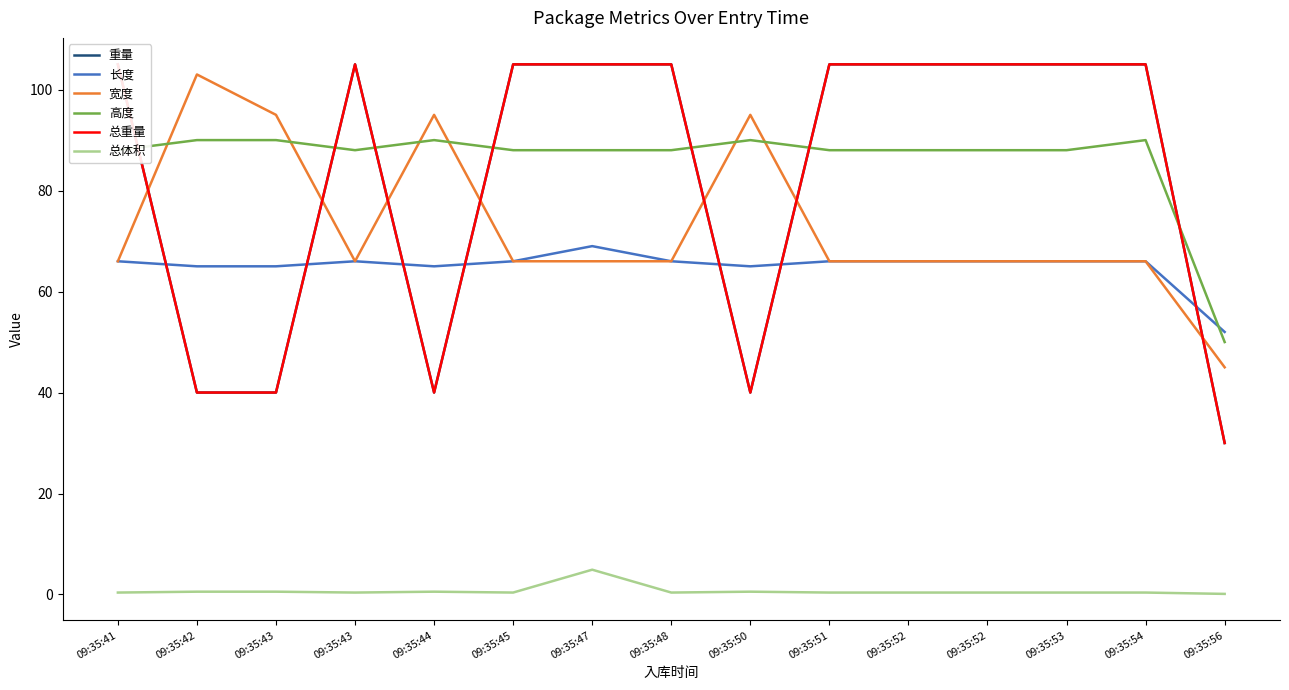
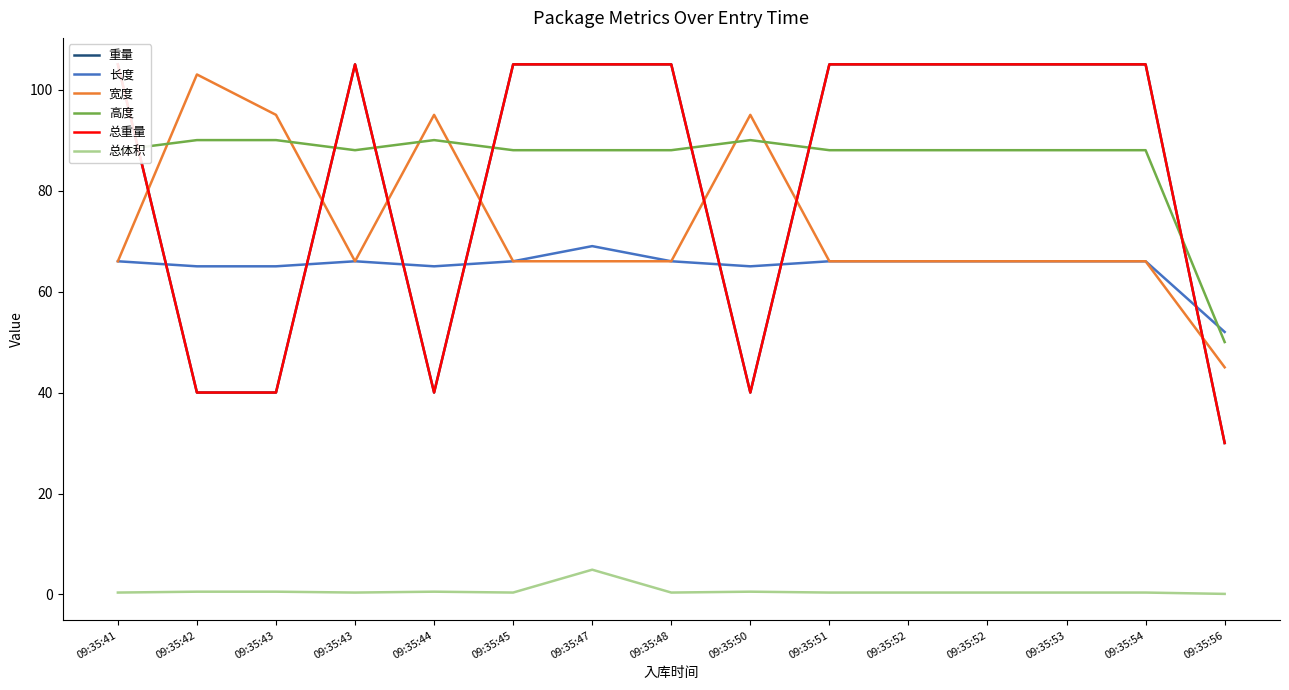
高度, 09:35:54: 90 -> 88
